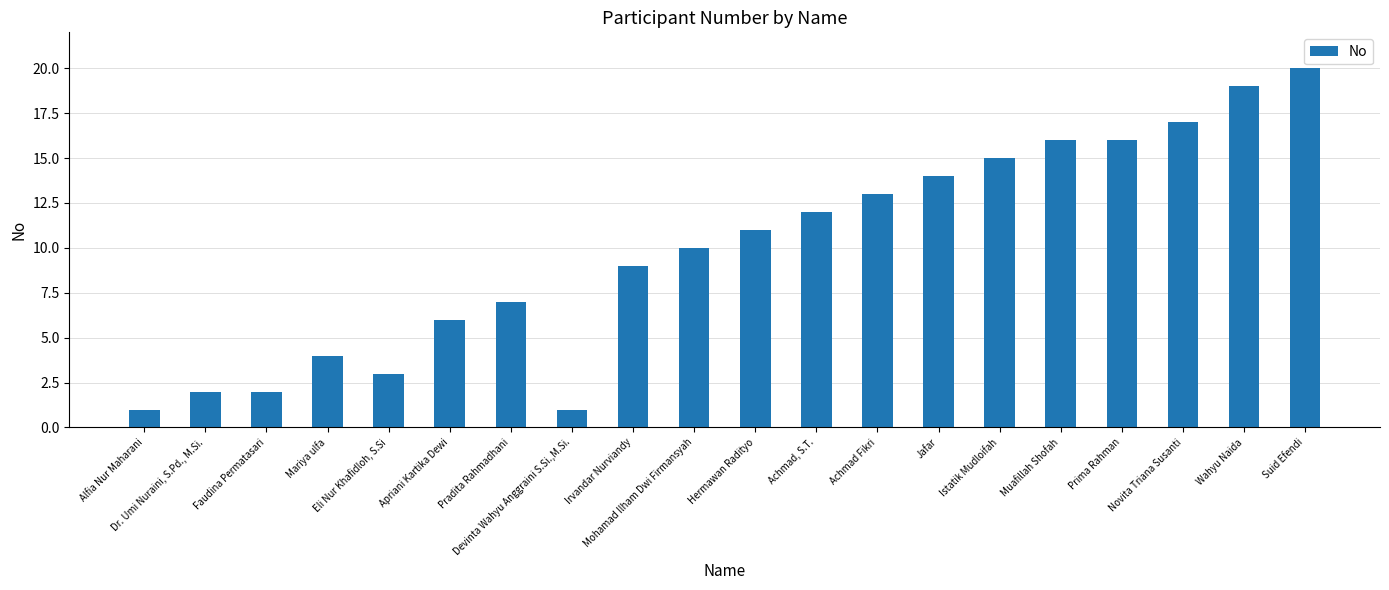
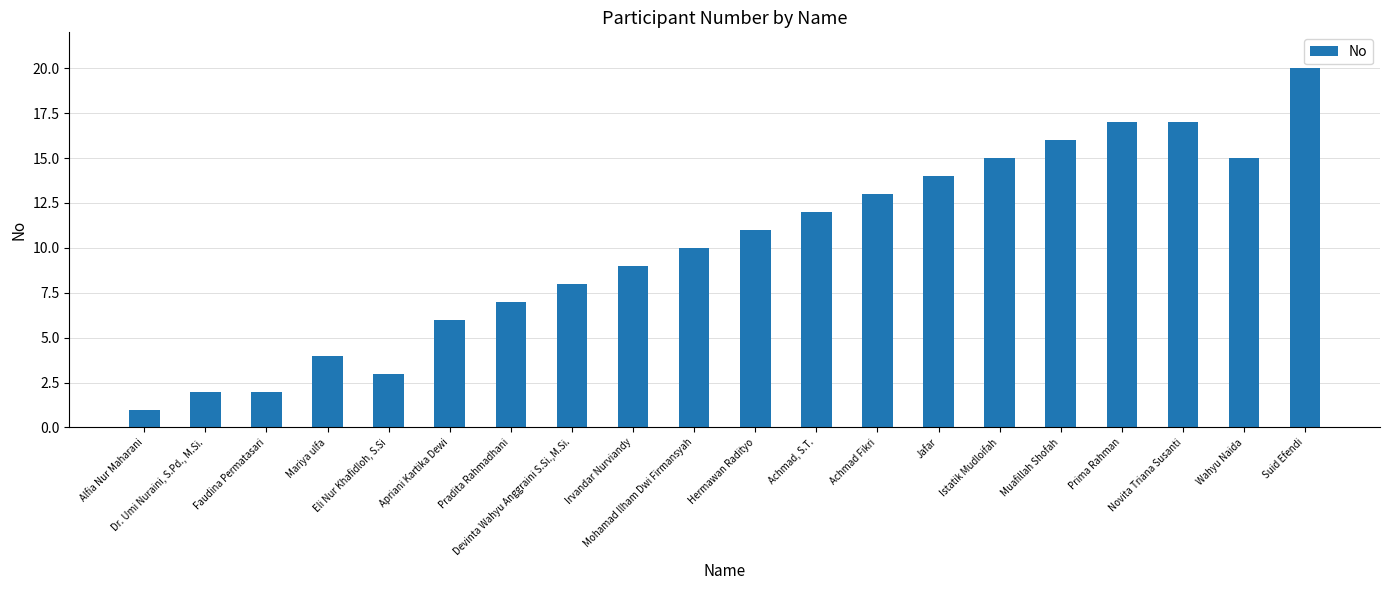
Devinta Wahyu Anggraini S.Si.,M.Si.: 1 -> 8
Prima Rahman: 16 -> 17
Wahyu Naida: 19 -> 15
